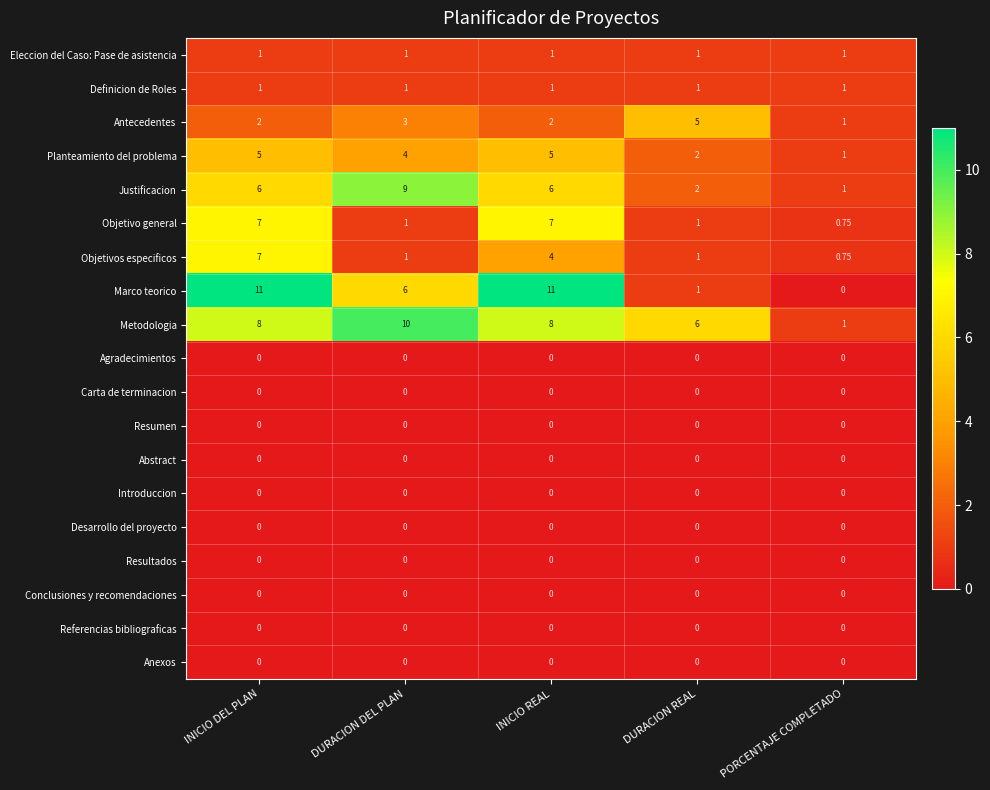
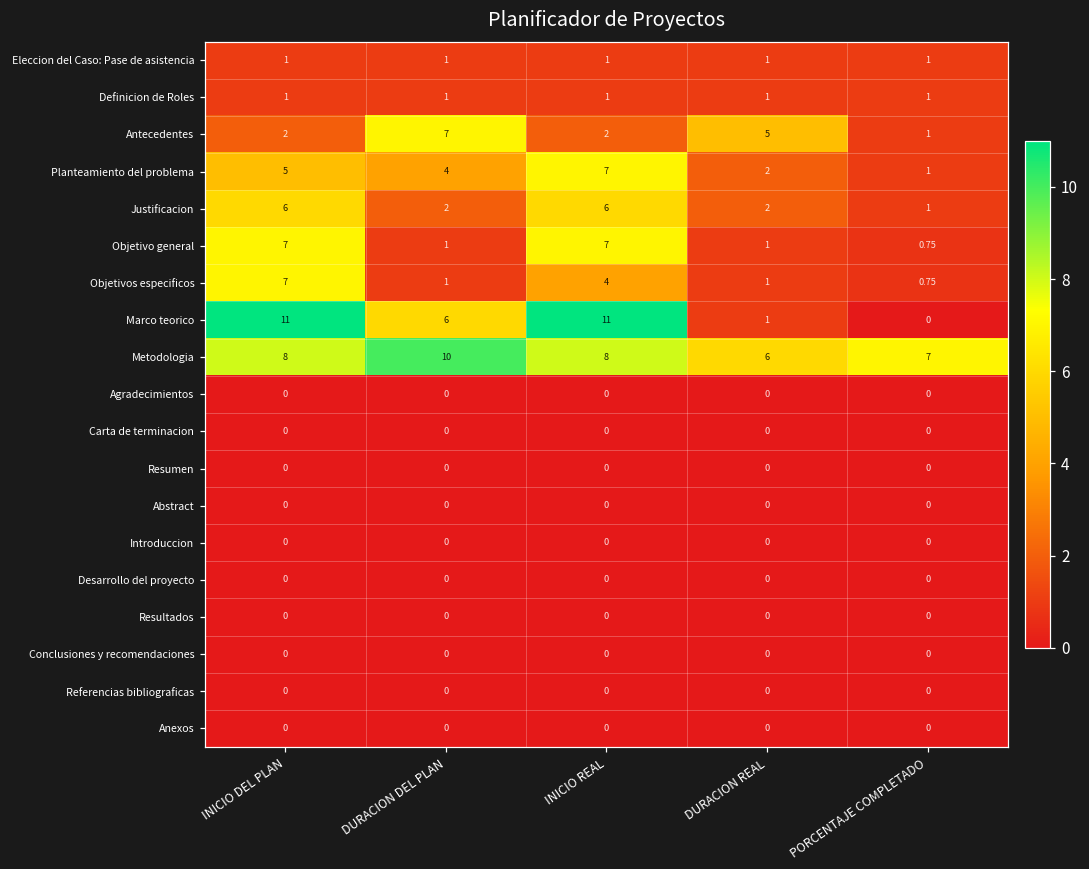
Antecedentes, DURACION DEL PLAN: 3 -> 7
Planteamiento del problema, INICIO REAL: 5 -> 7
Justificacion, DURACION DEL PLAN: 9 -> 2
Metodologia, PORCENTAJE COMPLETADO: 1 -> 7
